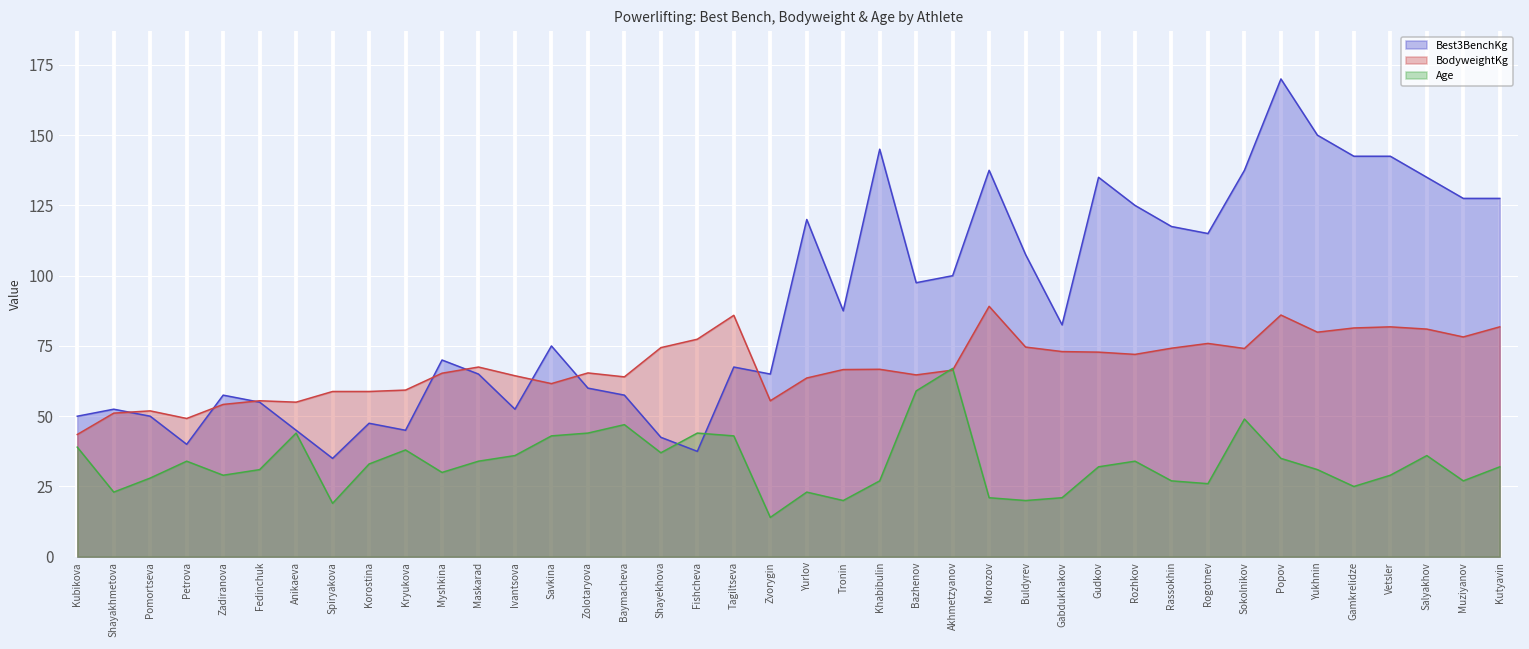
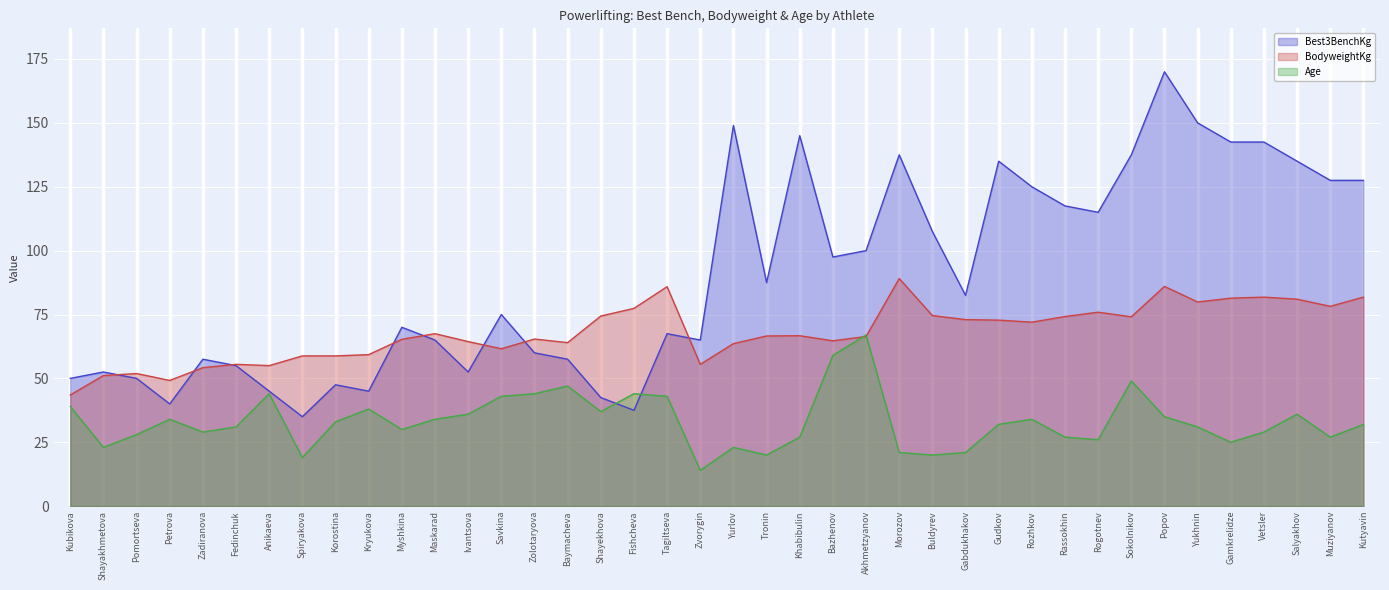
Best3BenchKg, Yurlov: 120 -> 149
